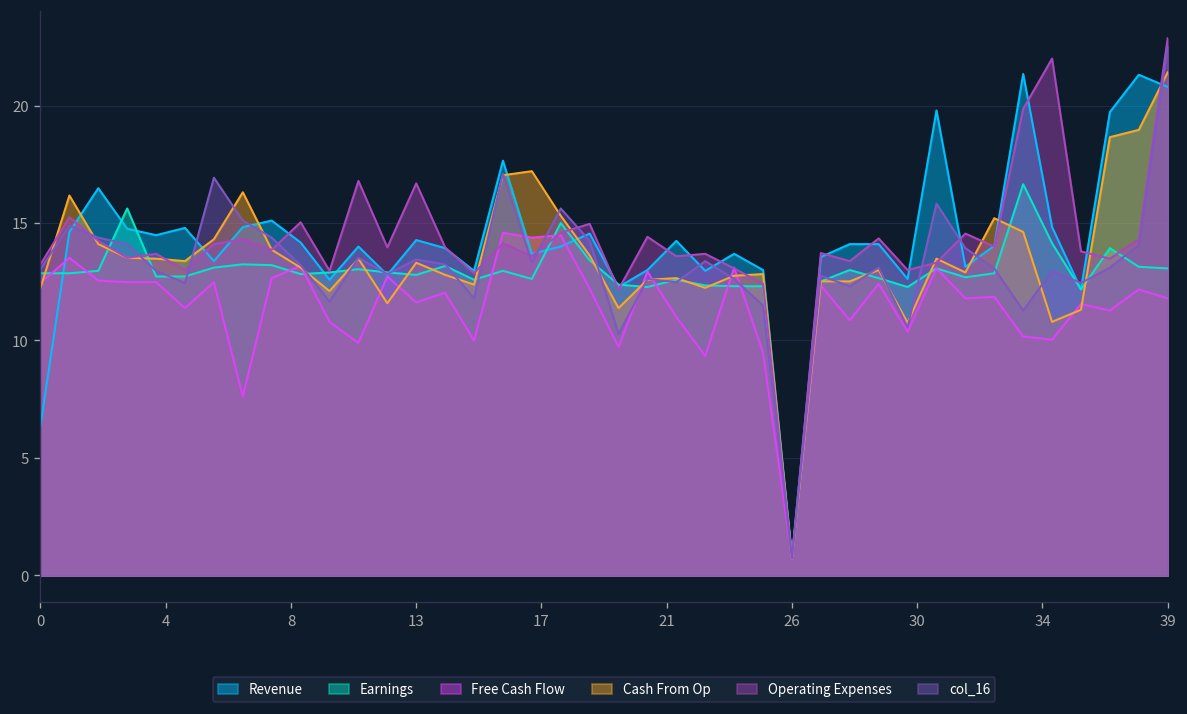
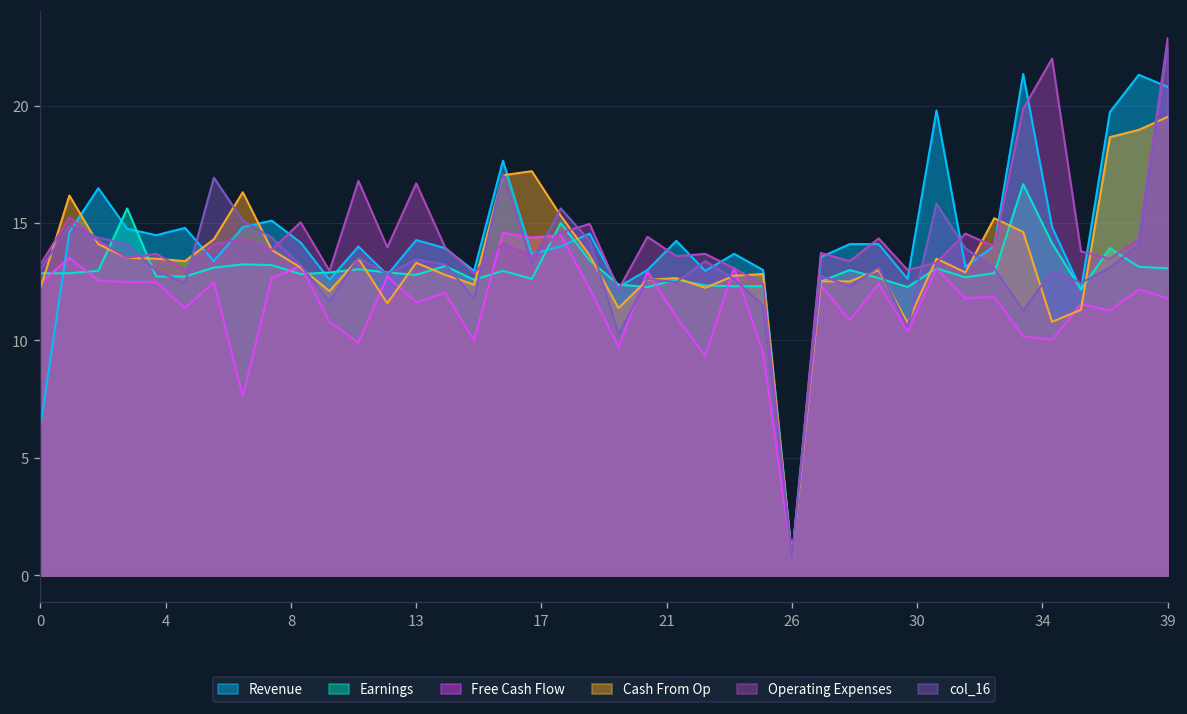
Cash From Op, 39: 21.4 -> 19.5
